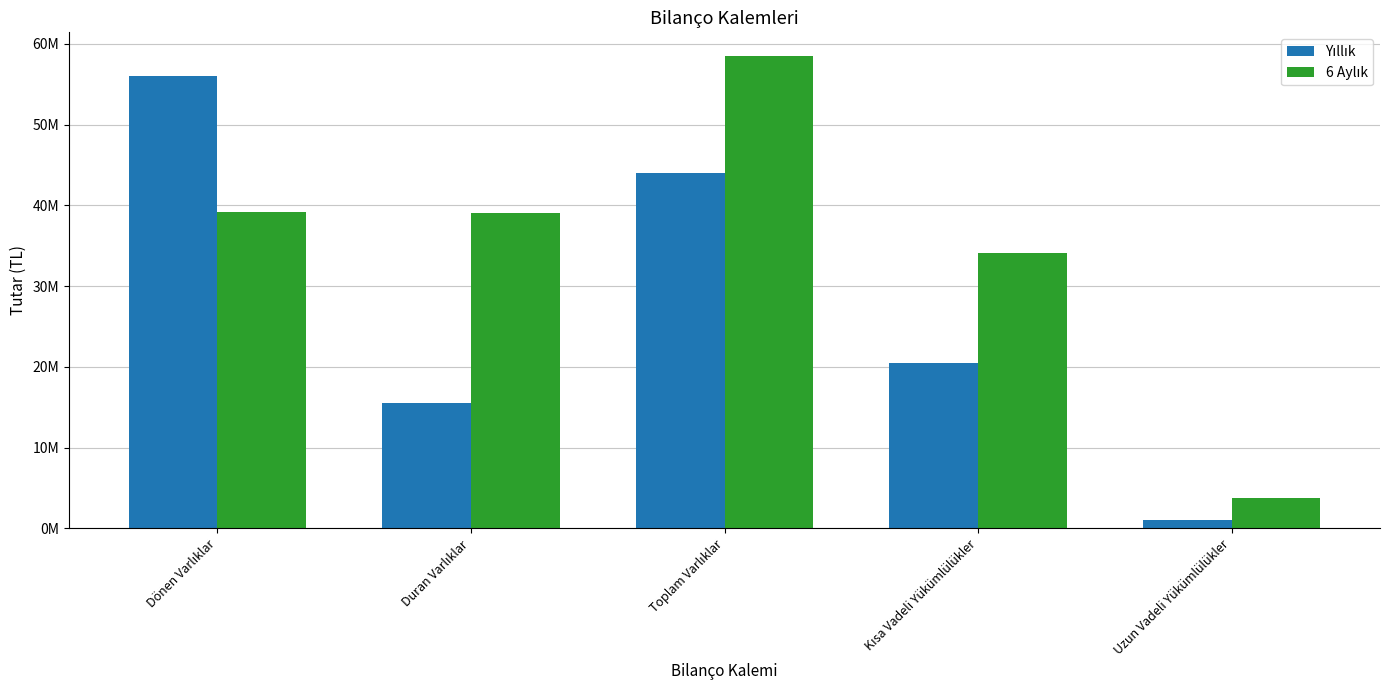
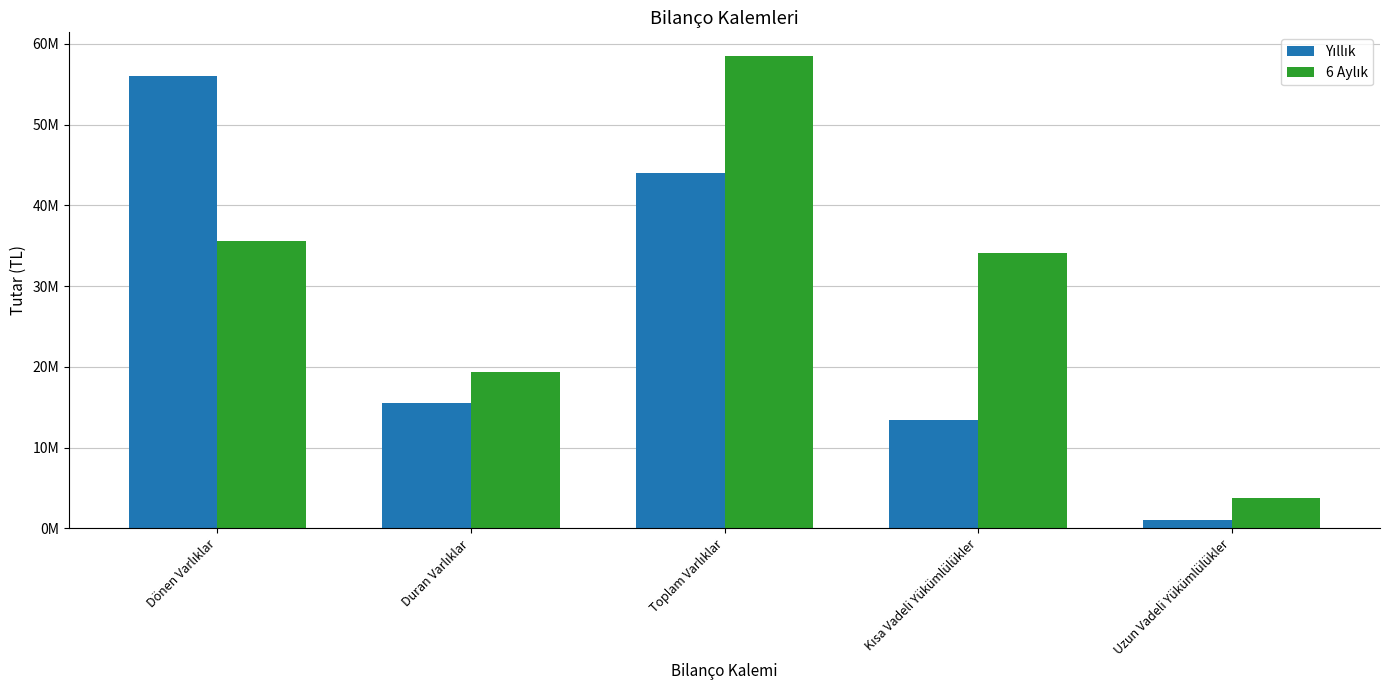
6 Aylık, Dönen Varlıklar: 39000000 -> 36000000
6 Aylık, Duran Varlıklar: 39000000 -> 19000000
Yıllık, Kısa Vadeli Yükümlülükler: 20000000 -> 13000000
